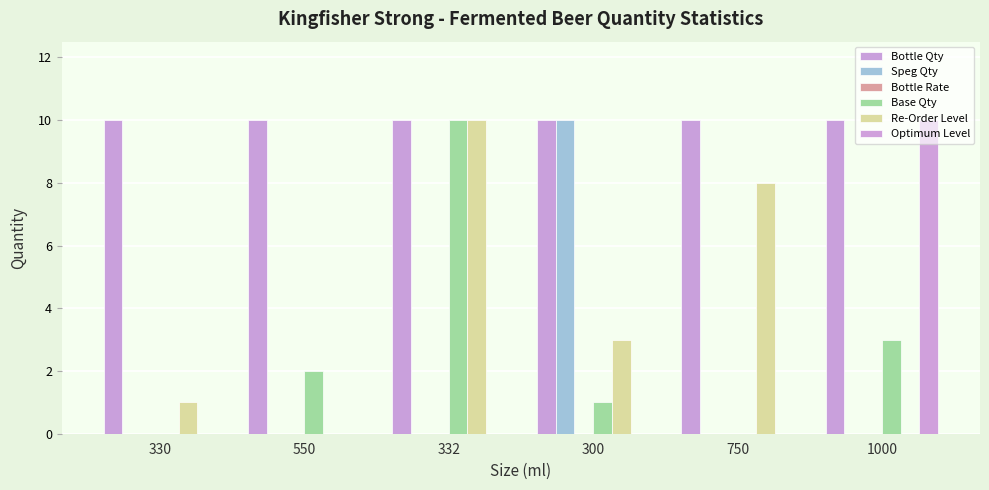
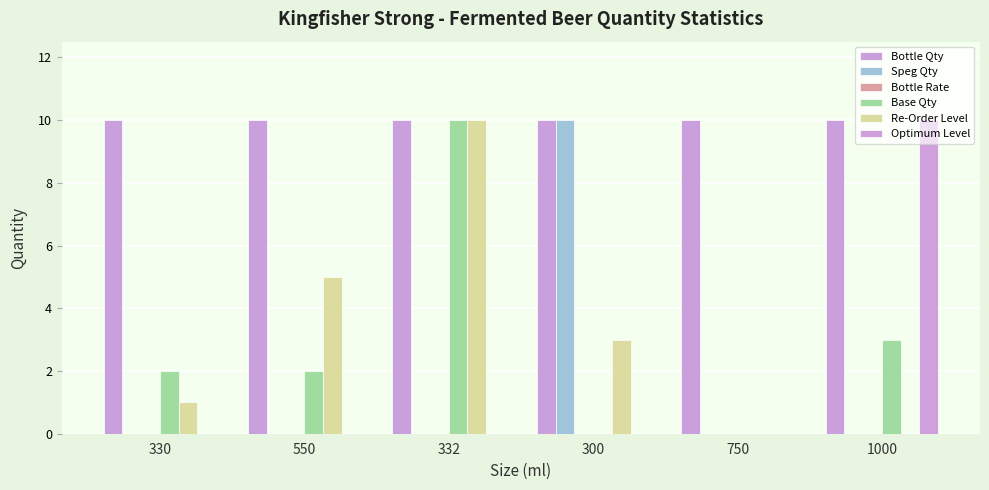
Base Qty, 330: 0 -> 2
Re-Order Level, 550: 0 -> 5
Base Qty, 300: 1 -> 0
Re-Order Level, 750: 8 -> 0
